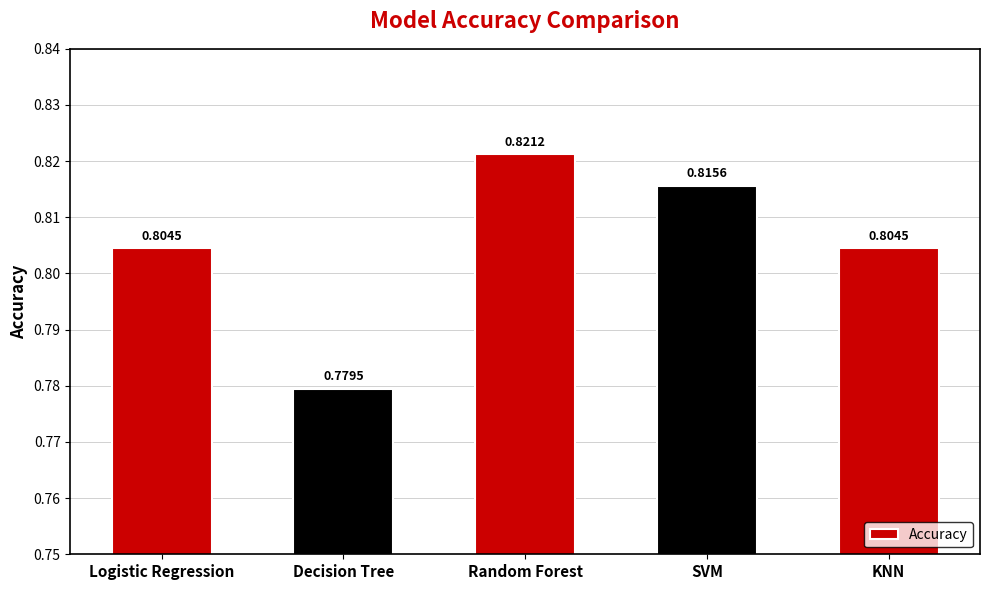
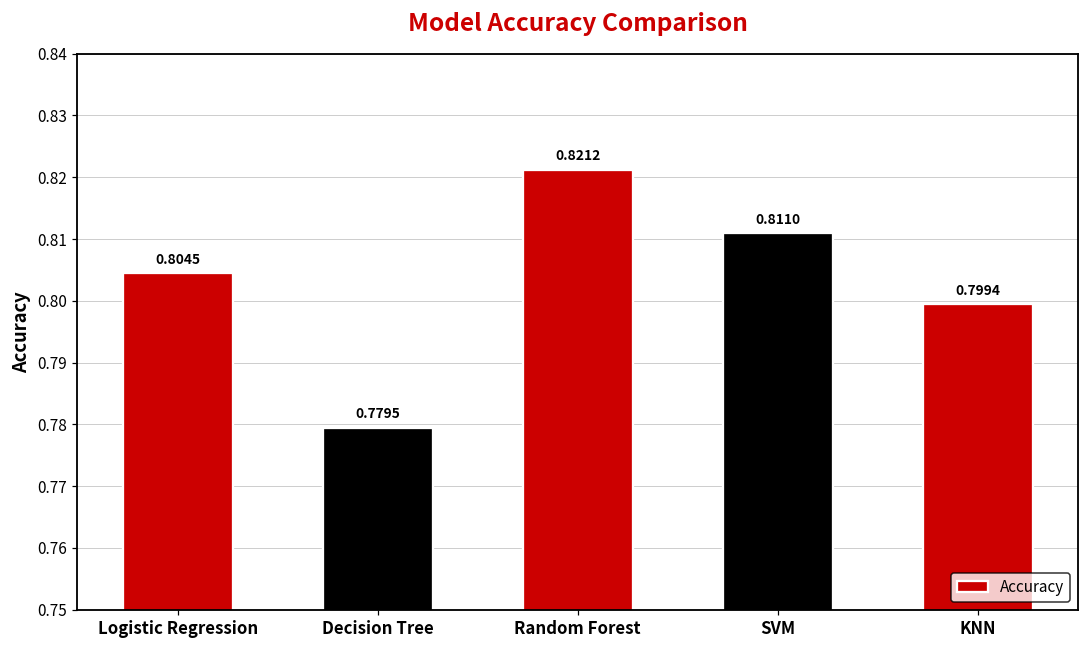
SVM: 0.8156 -> 0.8110
KNN: 0.8045 -> 0.7994
